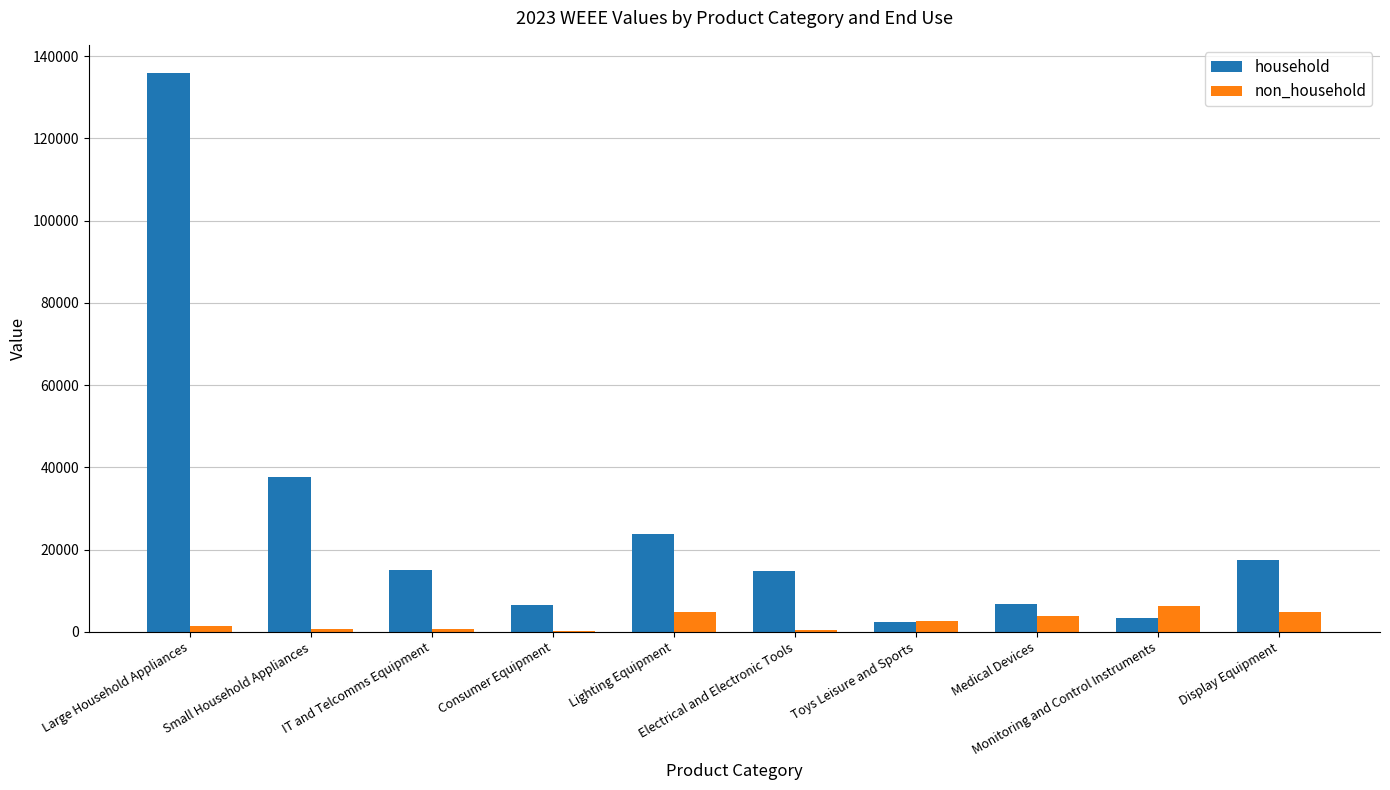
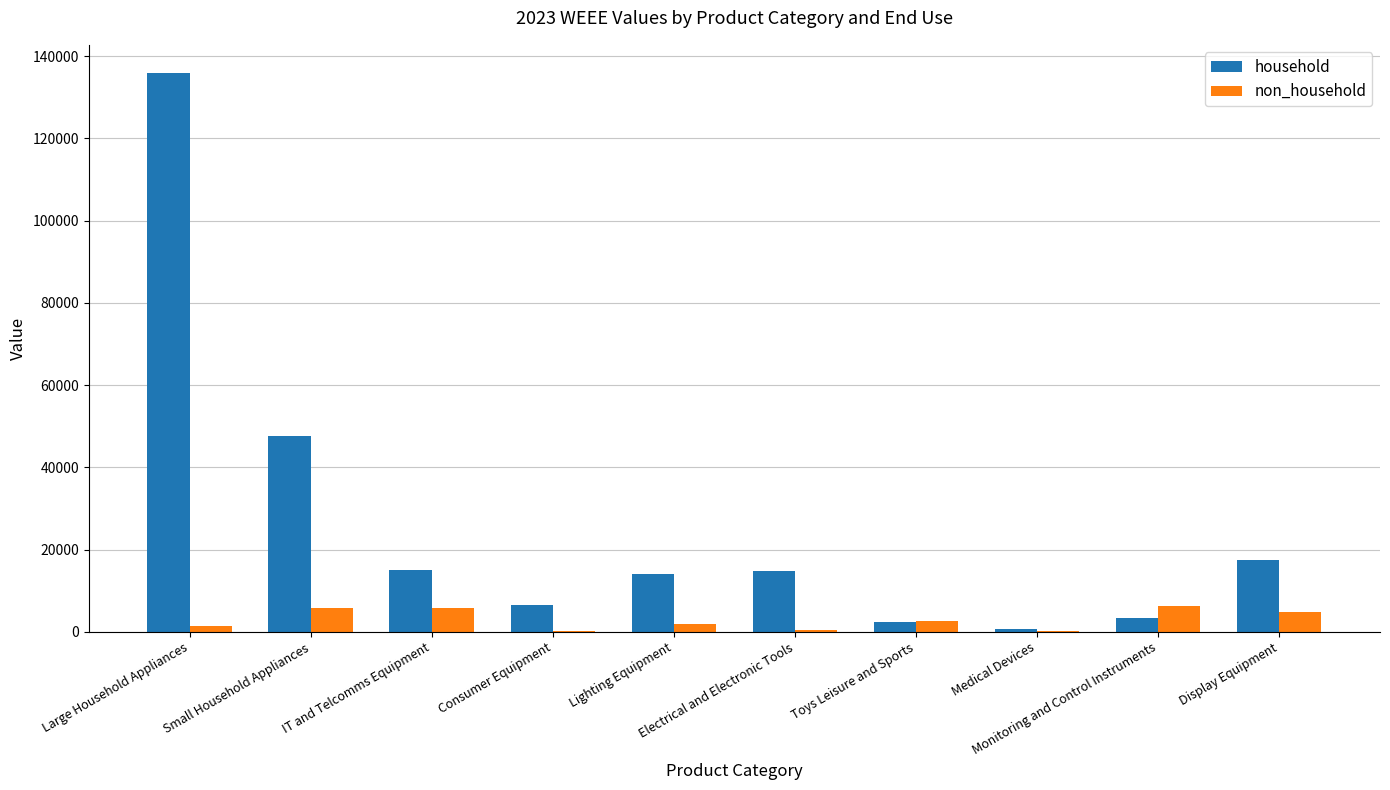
household, Small Household Appliances: 38000 -> 48000
non_household, Small Household Appliances: 1000 -> 6000
non_household, IT and Telcomms Equipment: 1000 -> 6000
household, Lighting Equipment: 24000 -> 14000
non_household, Lighting Equipment: 5000 -> 2000
household, Medical Devices: 7000 -> 1000
non_household, Medical Devices: 4000 -> 0
